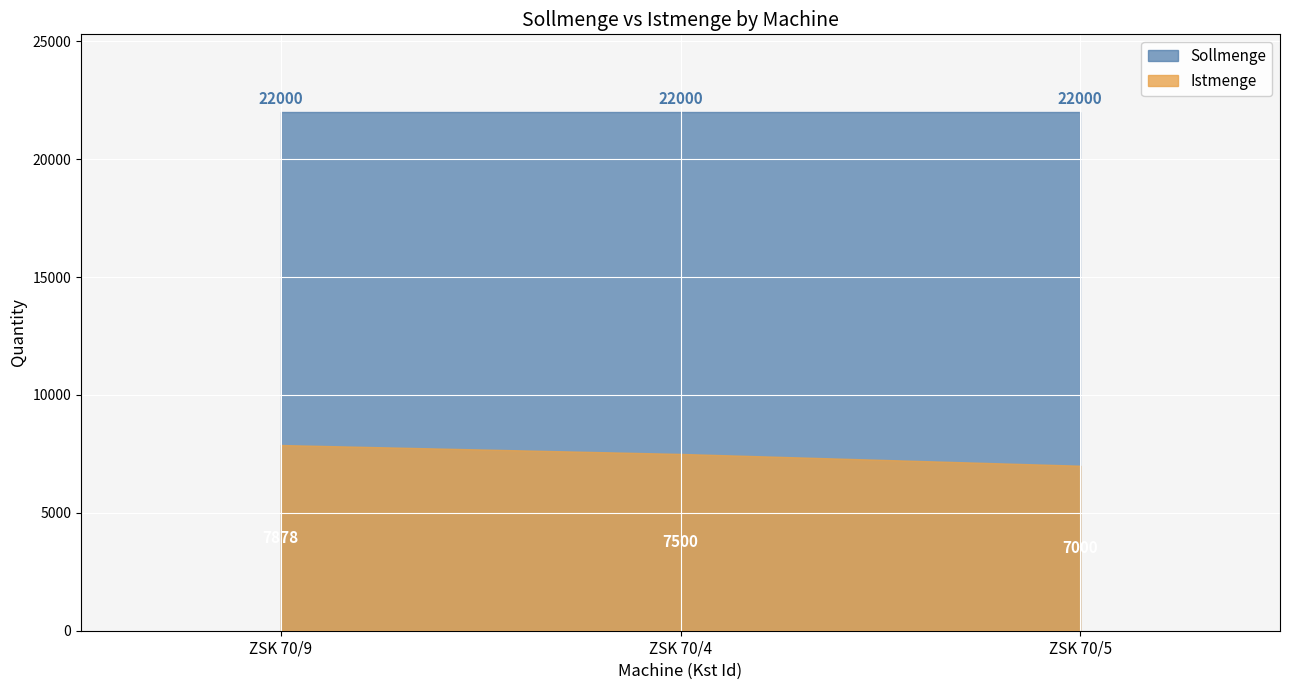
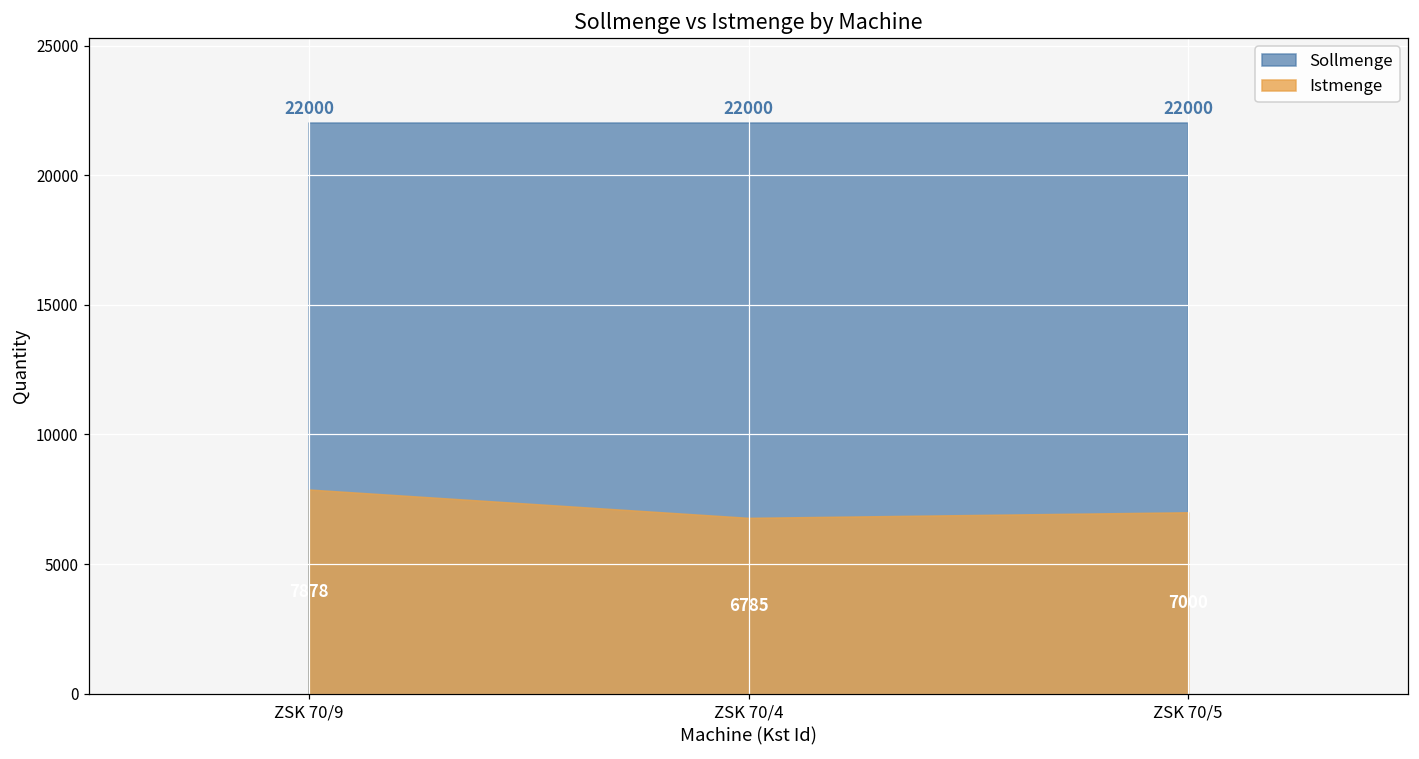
Istmenge, ZSK 70/4: 7500 -> 6785
